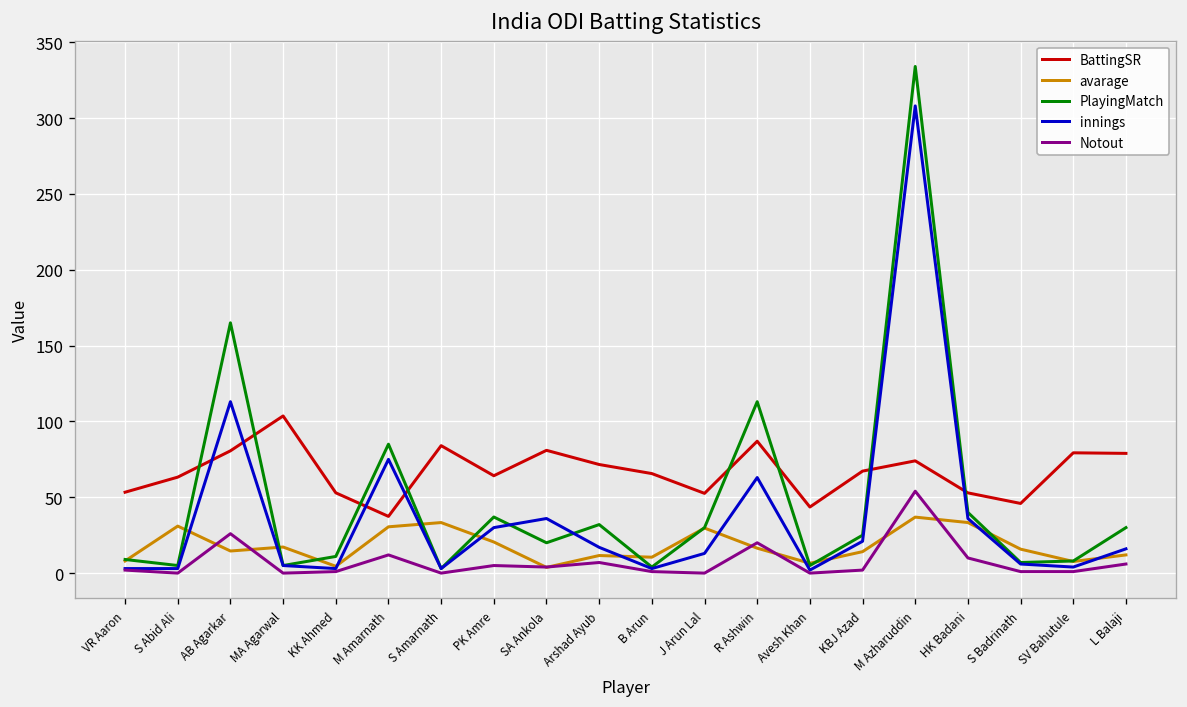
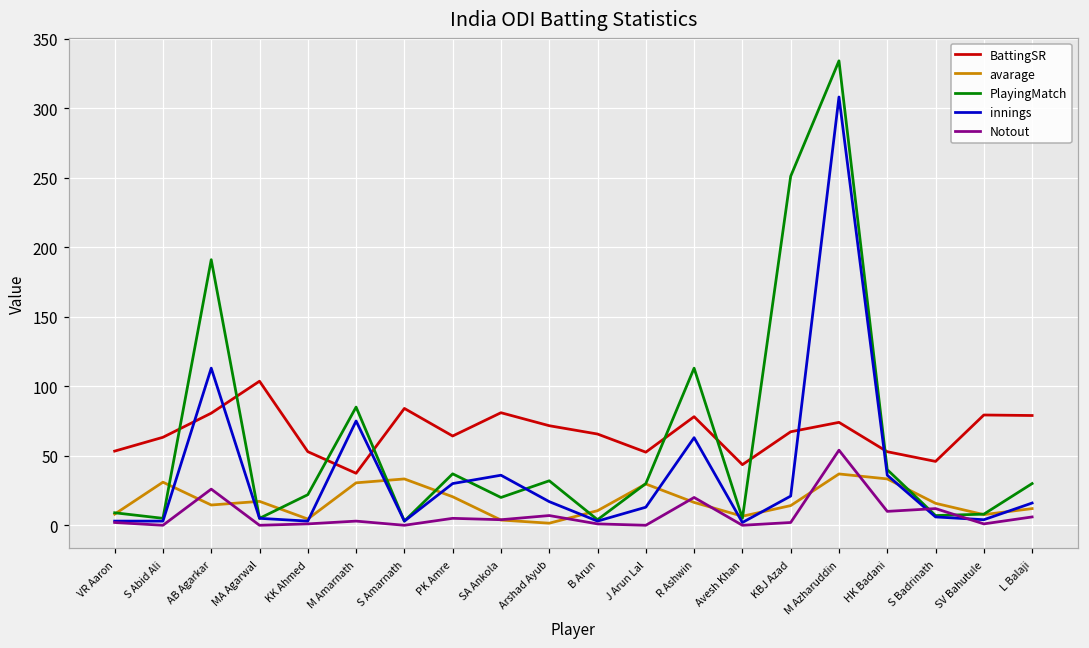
PlayingMatch, AB Agarkar: 165 -> 191
PlayingMatch, KK Ahmed: 11 -> 22
Notout, M Amarnath: 12 -> 3
avarage, Arshad Ayub: 12 -> 2
BattingSR, R Ashwin: 87 -> 78
PlayingMatch, KBJ Azad: 25 -> 251
Notout, S Badrinath: 1 -> 12
